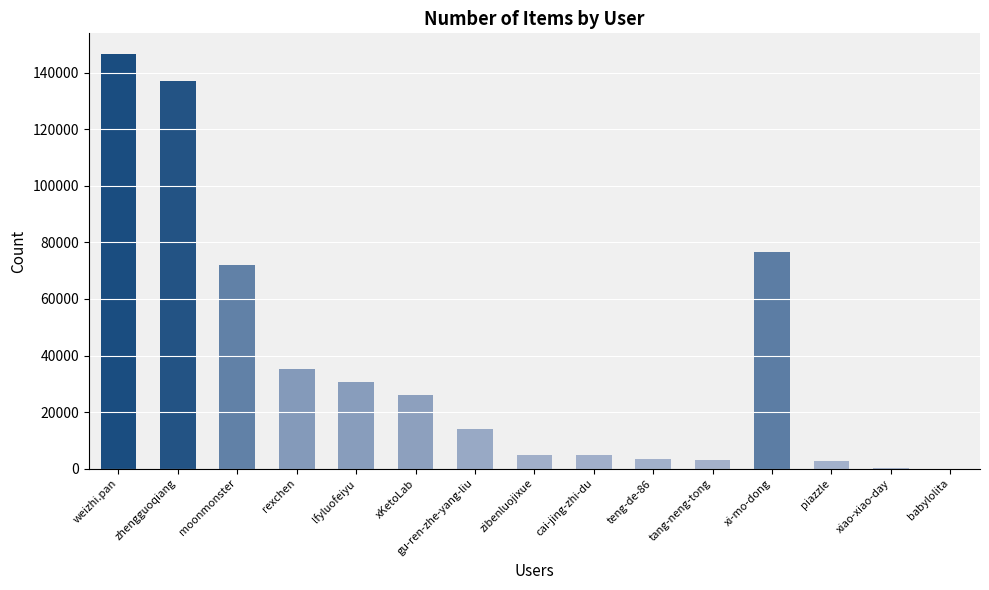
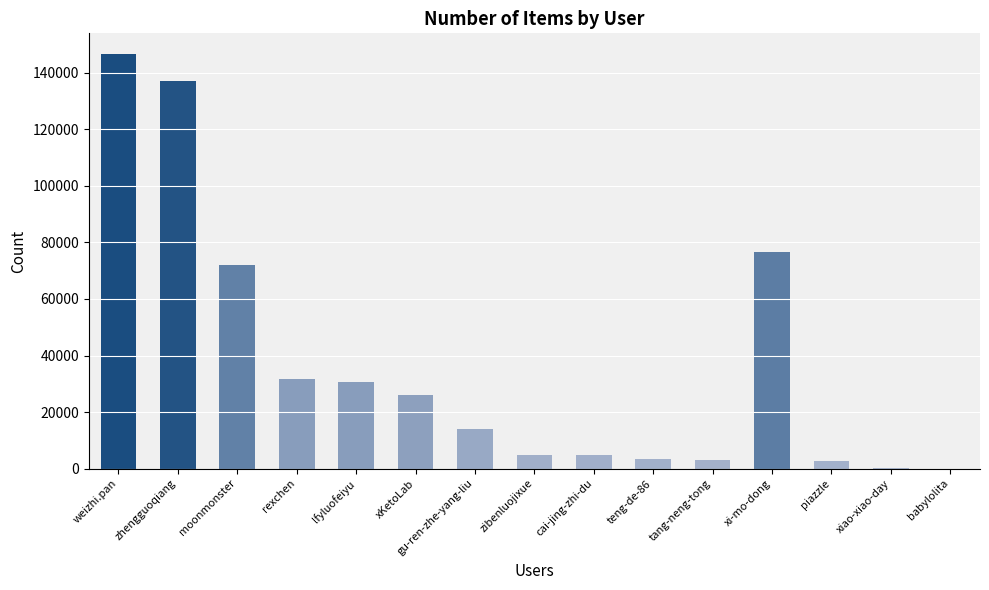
rexchen: 35000 -> 32000
